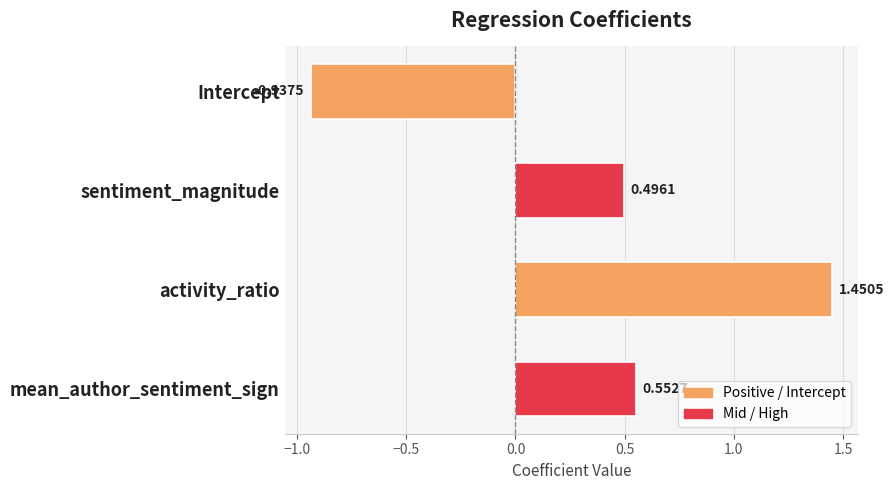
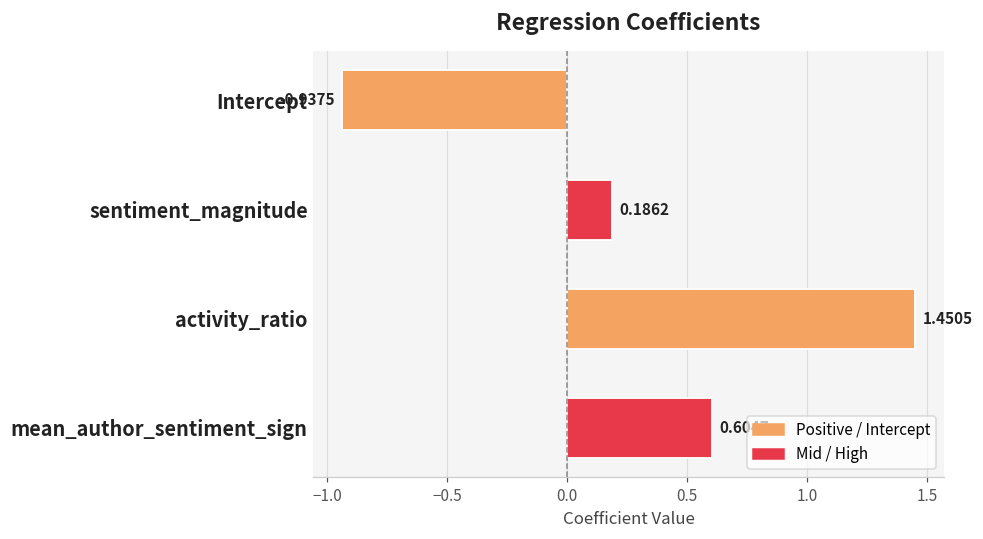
sentiment_magnitude: 0.4961 -> 0.1862
mean_author_sentiment_sign: 0.55 -> 0.60
